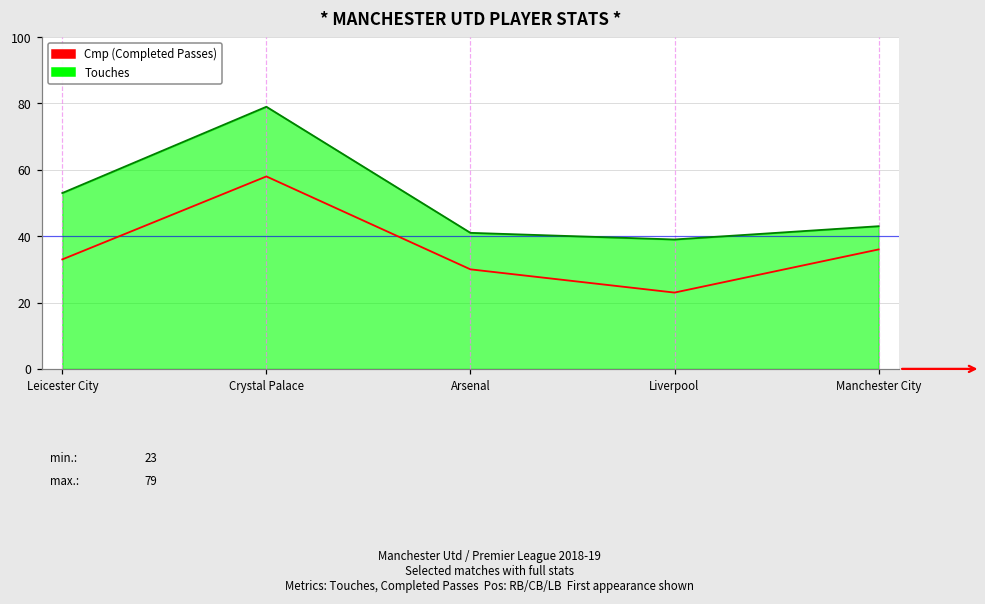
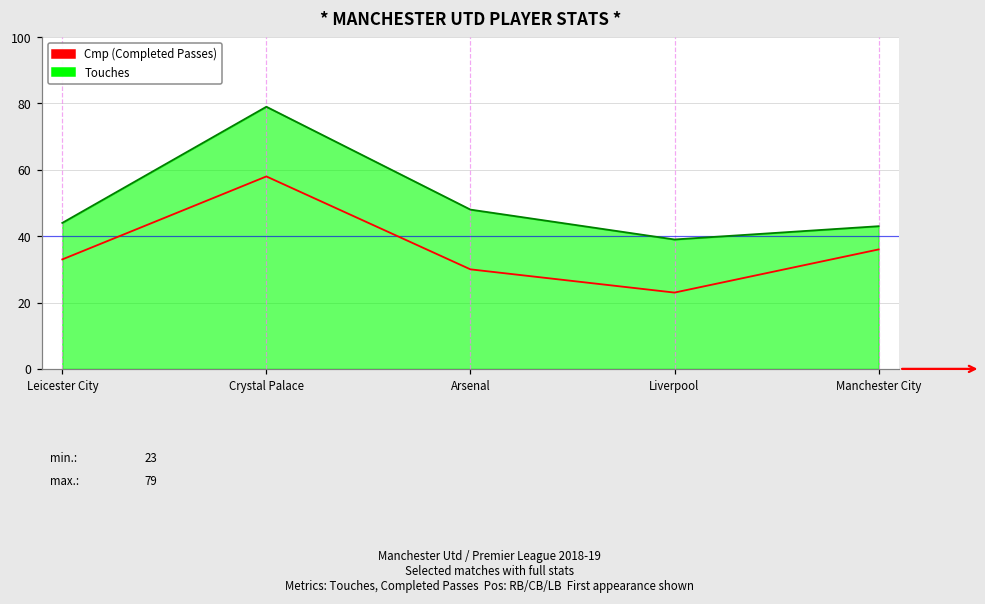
Touches, Leicester City: 53 -> 44
Touches, Arsenal: 41 -> 48
